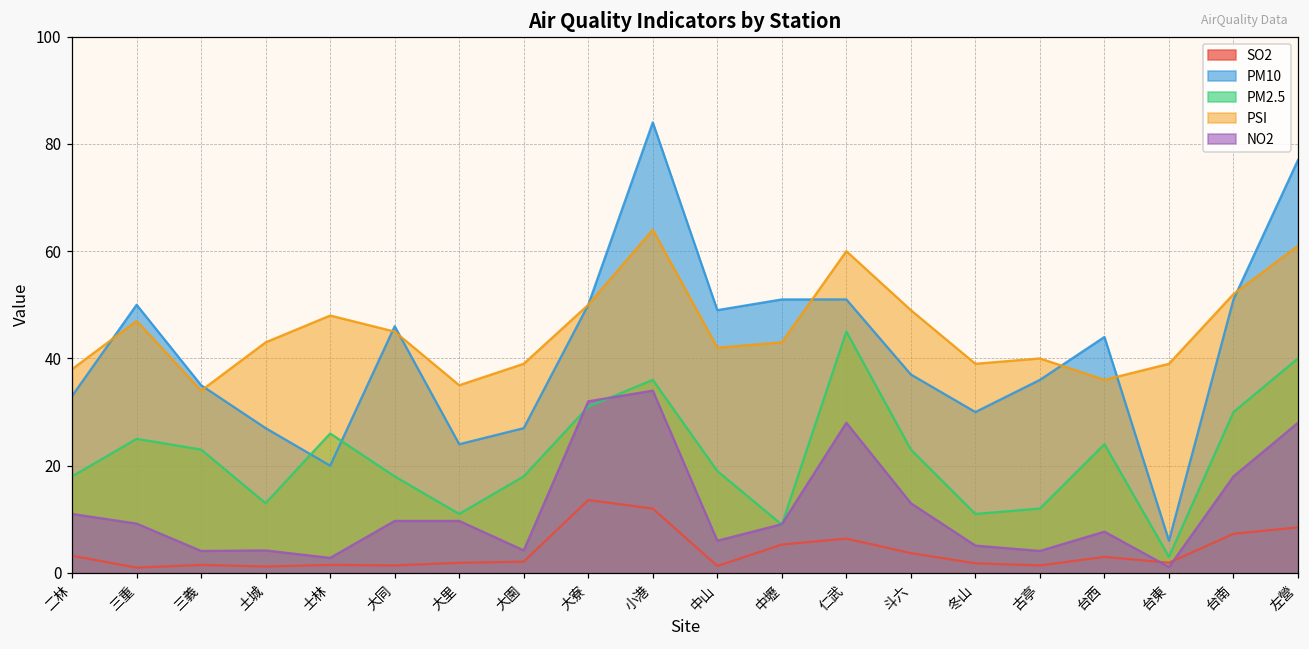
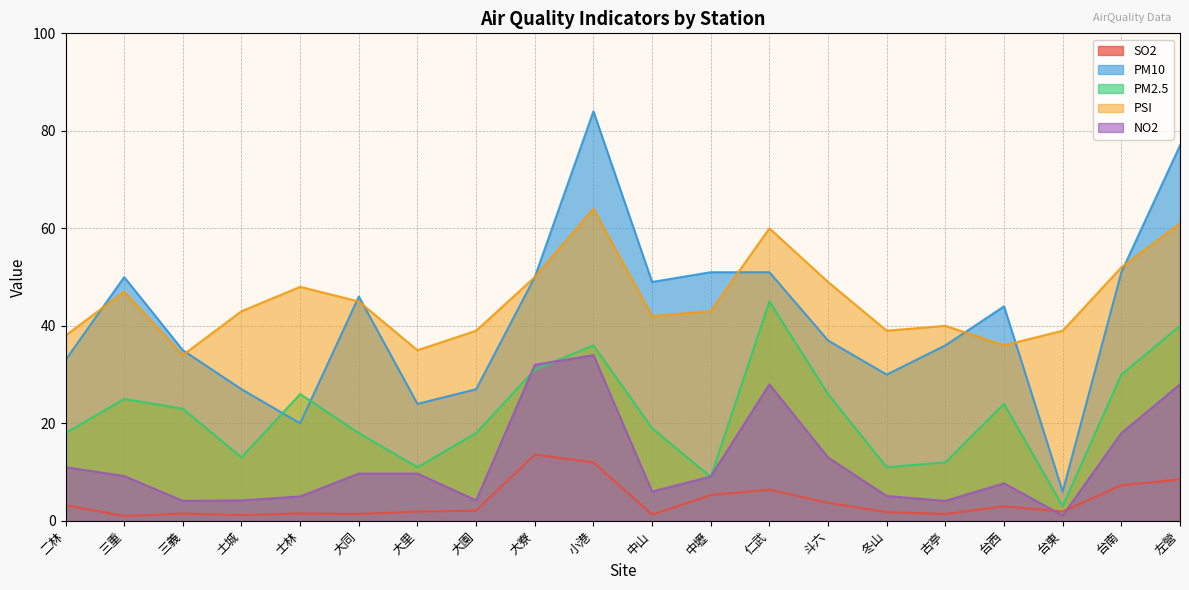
NO2, 士林: 3 -> 5
PM2.5, 斗六: 23 -> 26
